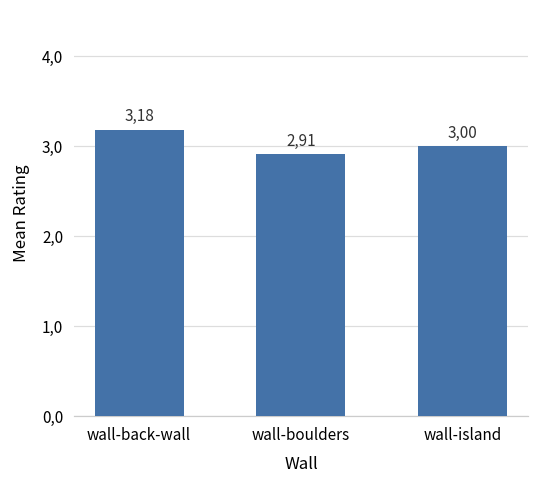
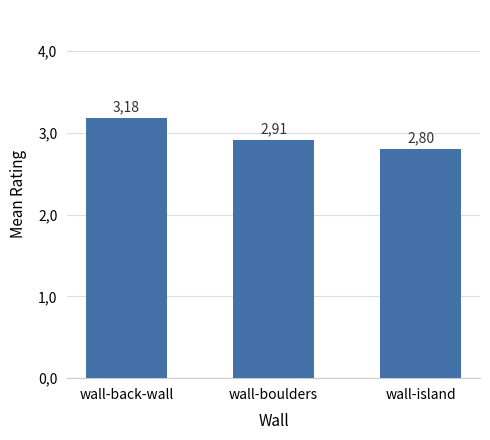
wall-island: 3,00 -> 2,80
